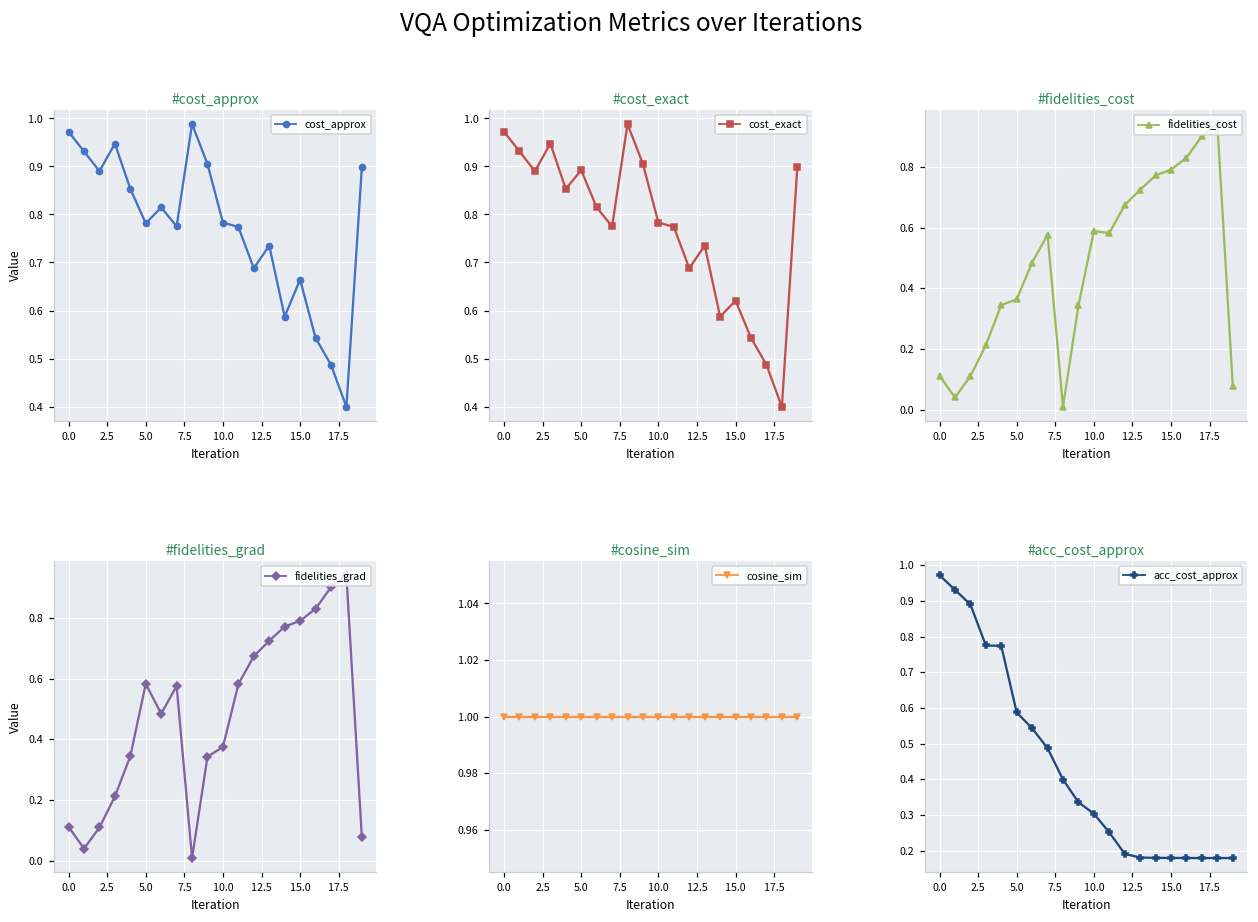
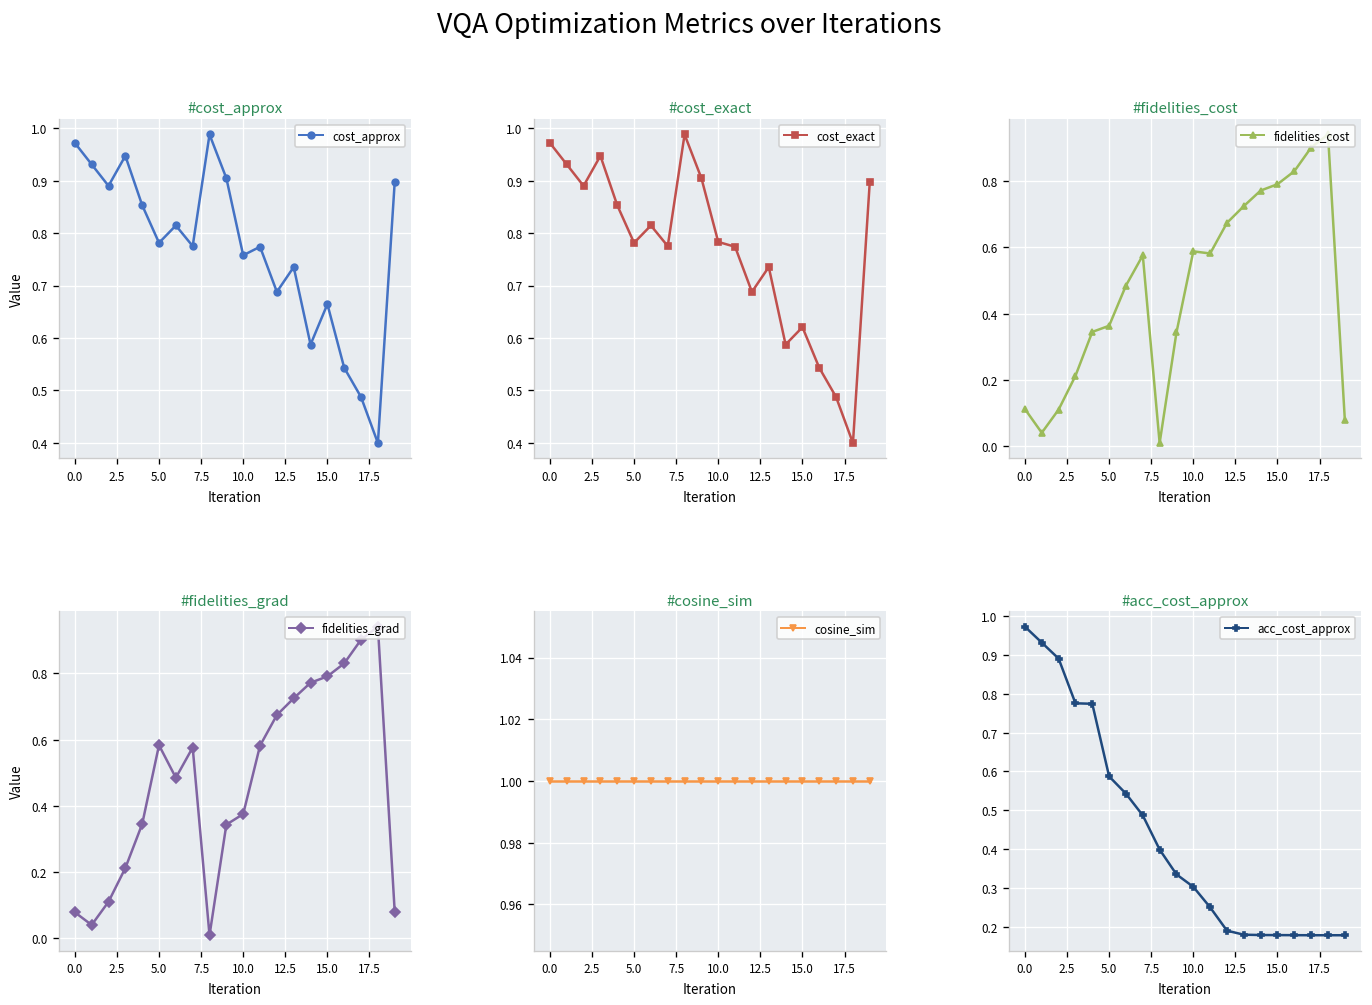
#cost_approx, 10.0: 0.78 -> 0.76
#cost_exact, 5.0: 0.89 -> 0.78
#fidelities_grad, 0.0: 0.11 -> 0.08
